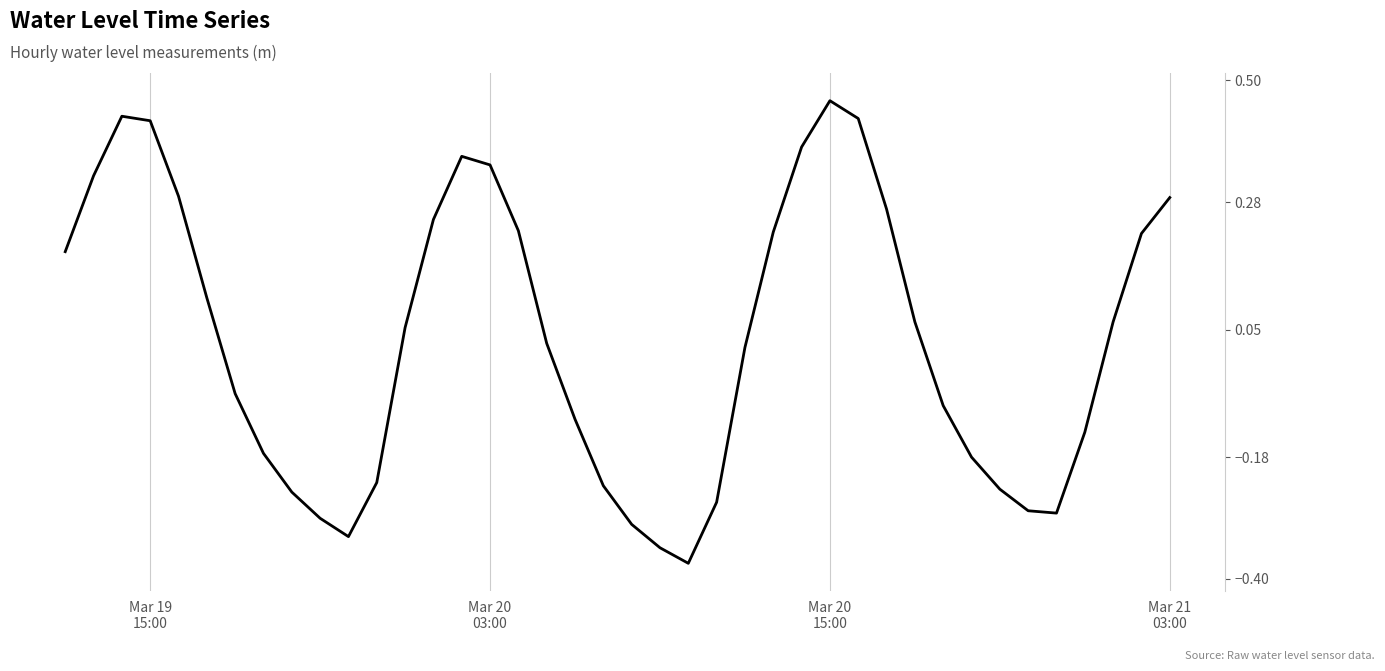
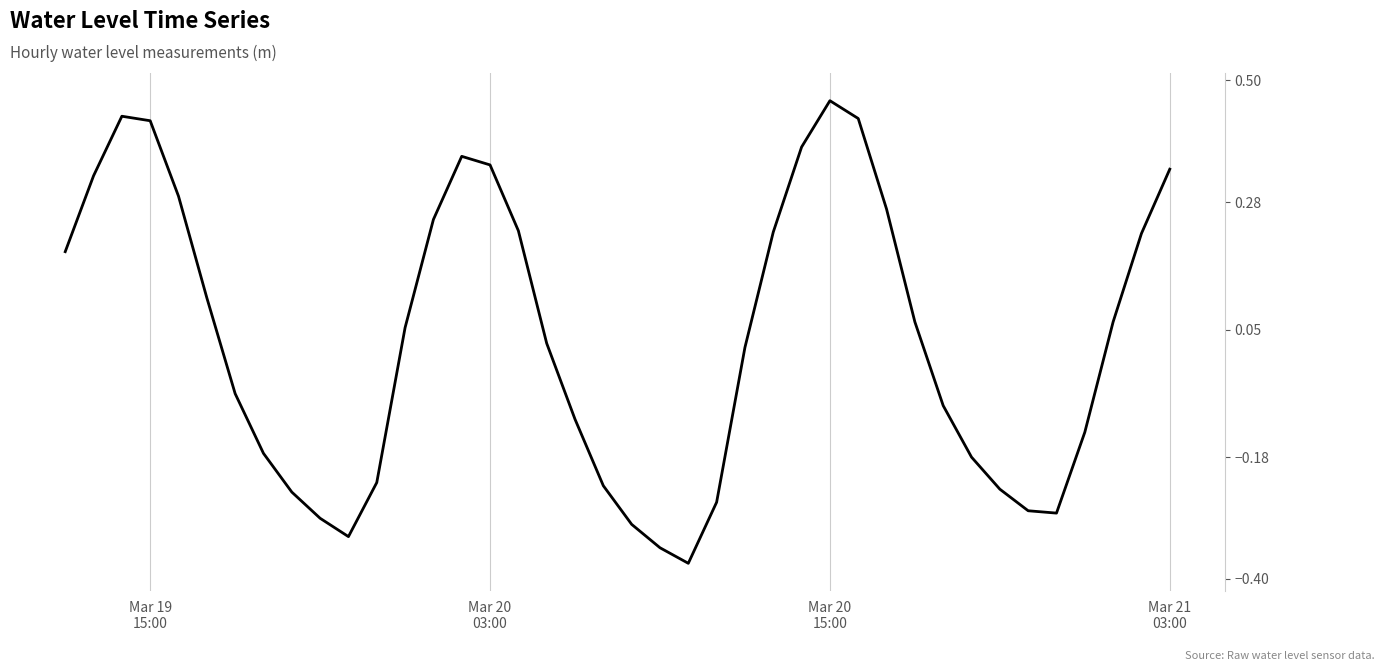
Mar 21 03:00: 0.29 -> 0.34
